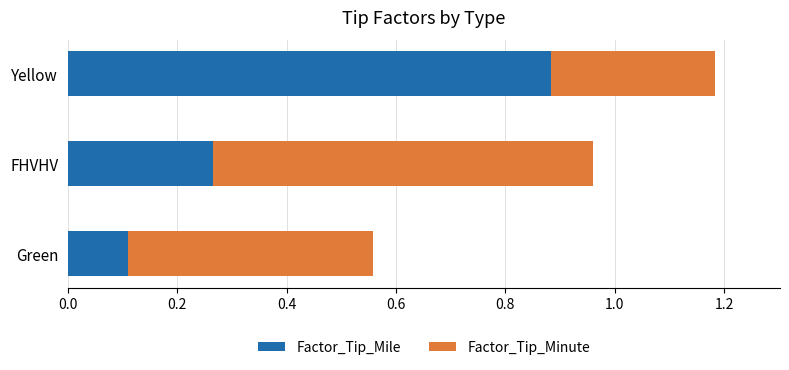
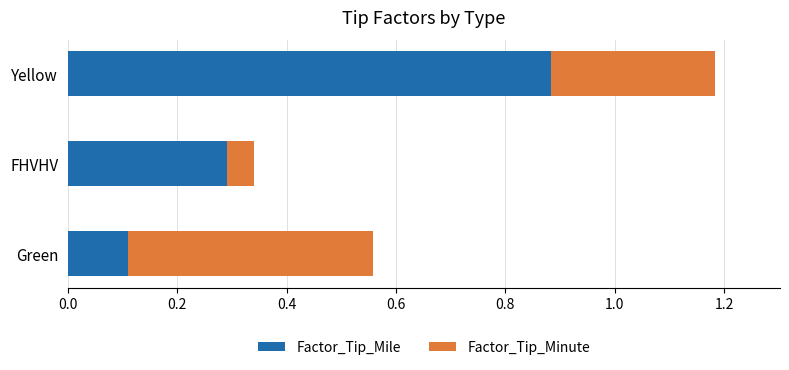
Factor_Tip_Mile, FHVHV: 0.26 -> 0.29
Factor_Tip_Minute, FHVHV: 0.69 -> 0.05
